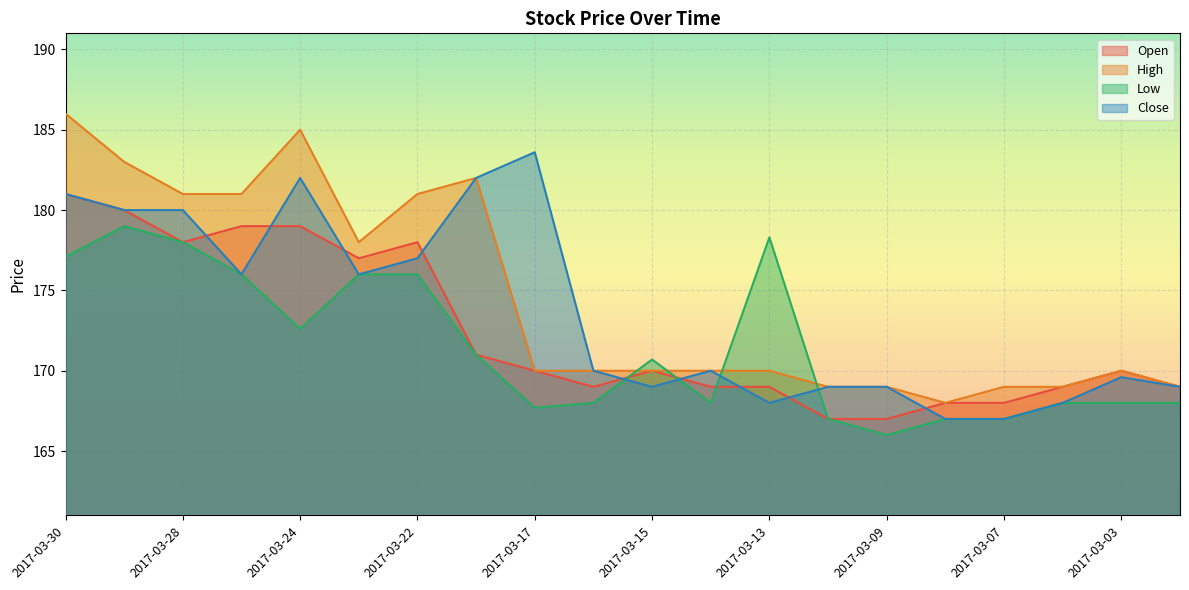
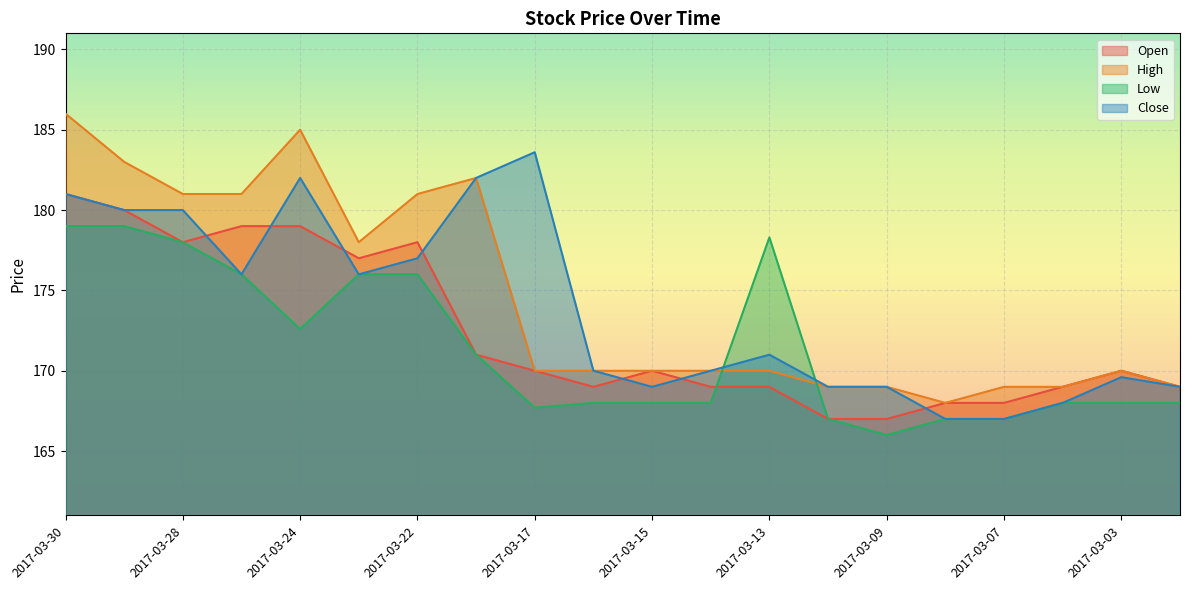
Low, 2017-03-30: 177.1 -> 179.0
Low, 2017-03-15: 170.7 -> 168.0
Close, 2017-03-13: 168 -> 171
